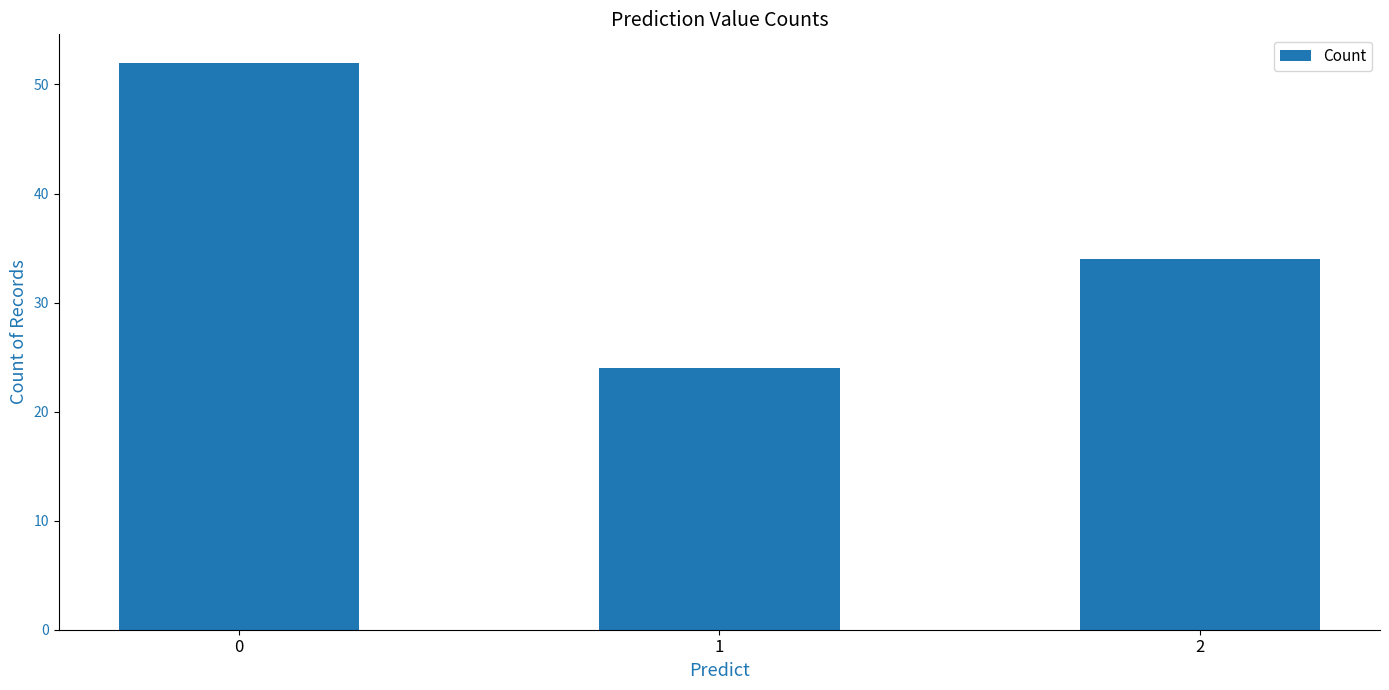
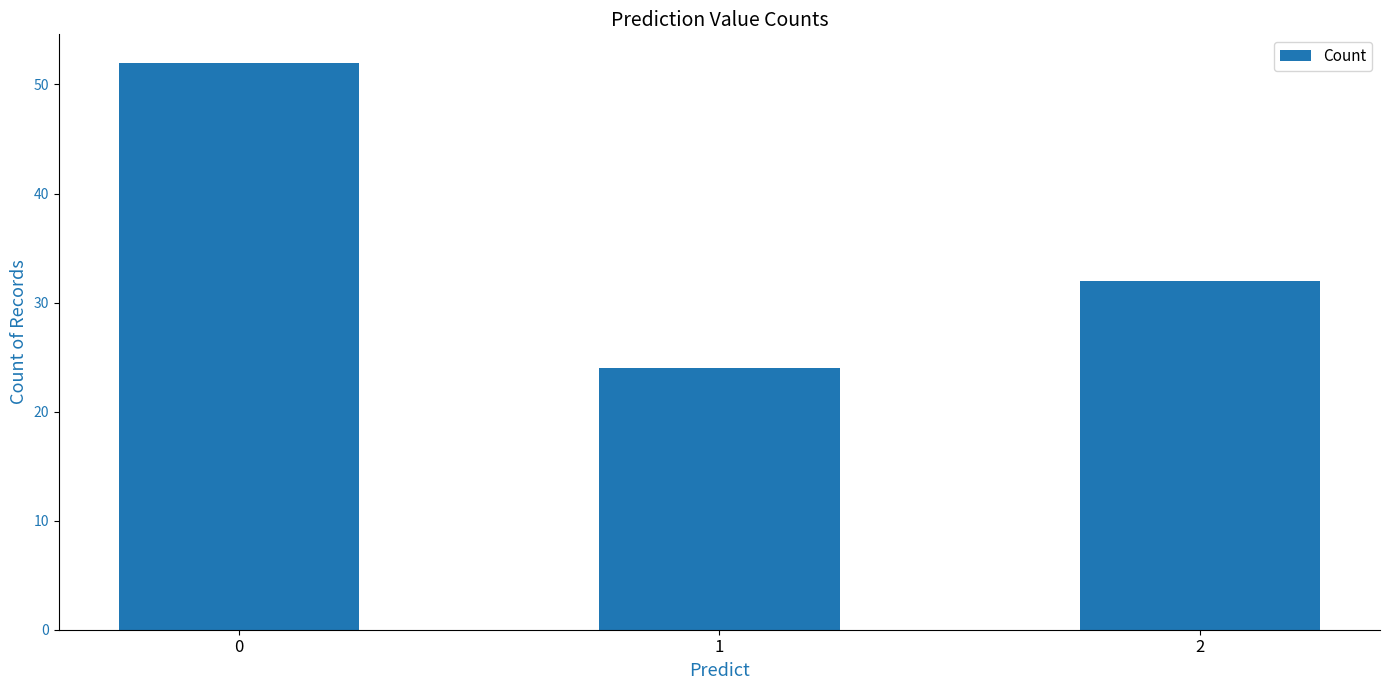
2: 34 -> 32
